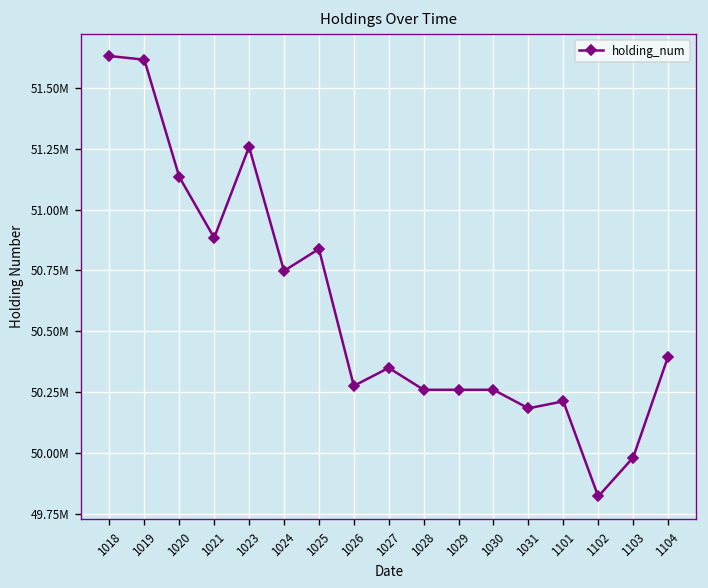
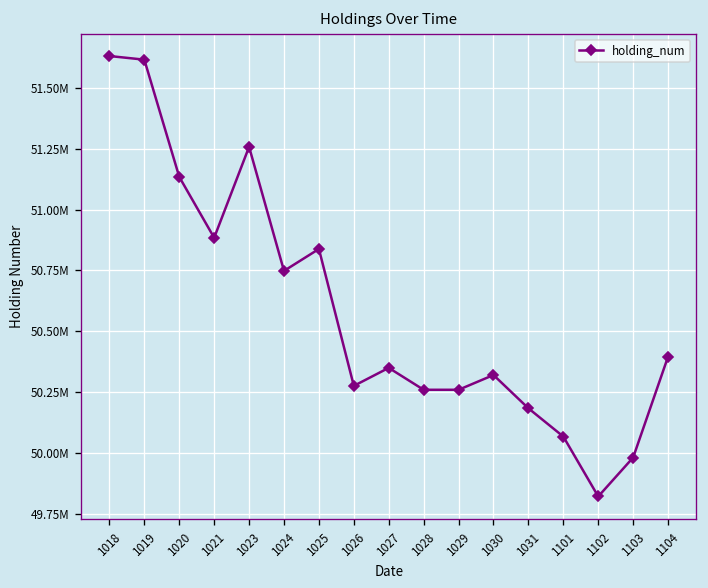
1030: 50260000 -> 50320000
1101: 50210000 -> 50070000
